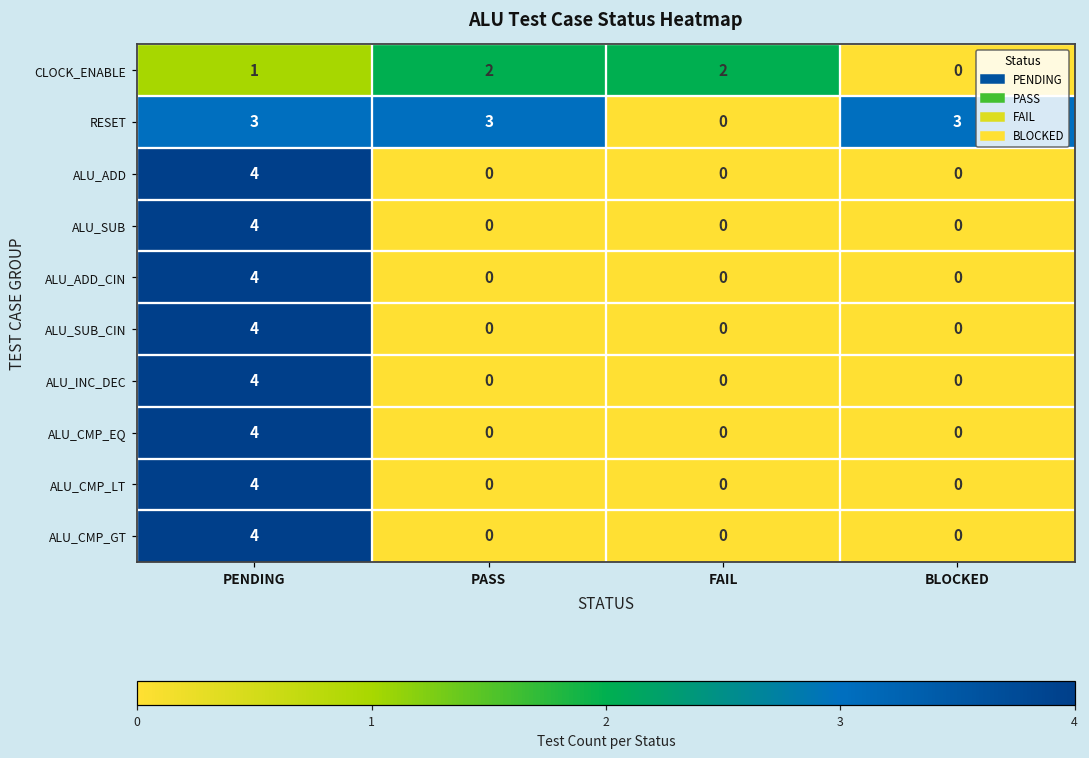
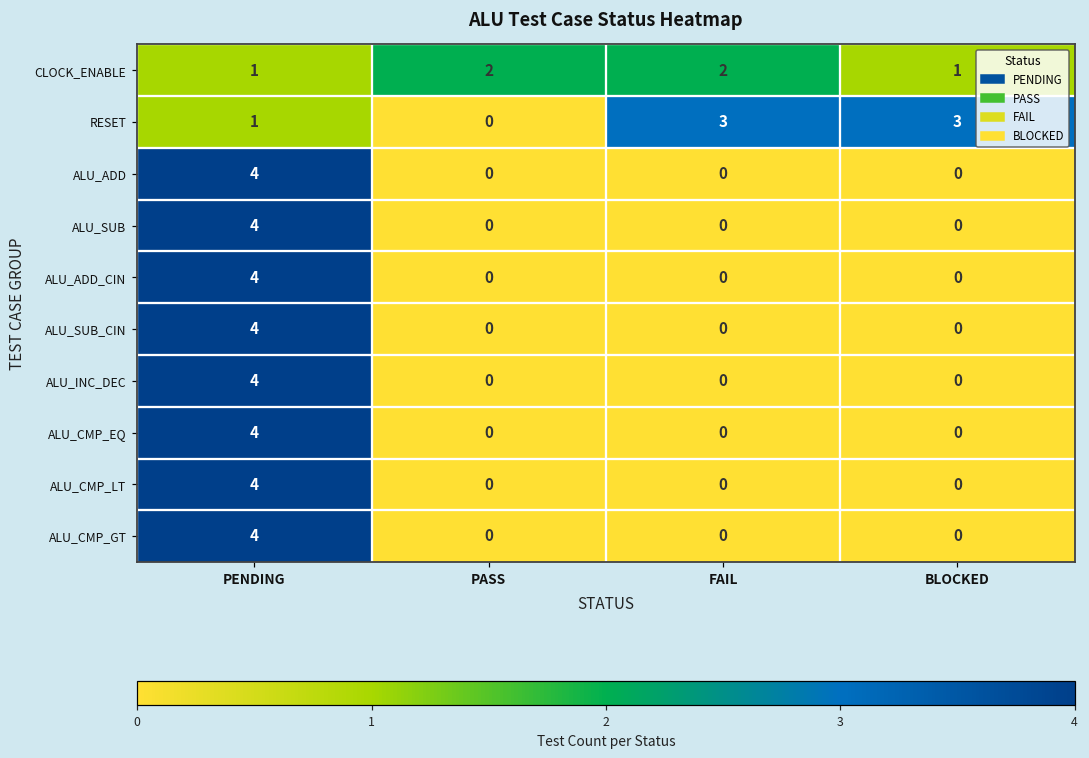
CLOCK_ENABLE, BLOCKED: 0 -> 1
RESET, PENDING: 3 -> 1
RESET, PASS: 3 -> 0
RESET, FAIL: 0 -> 3
